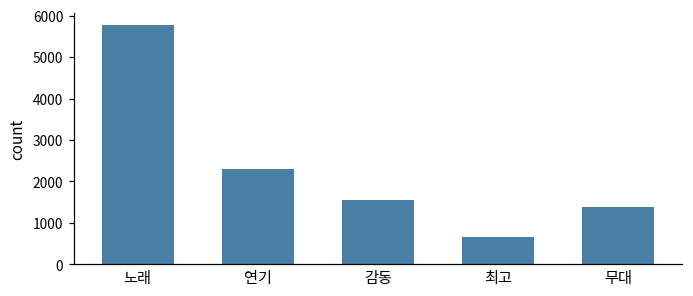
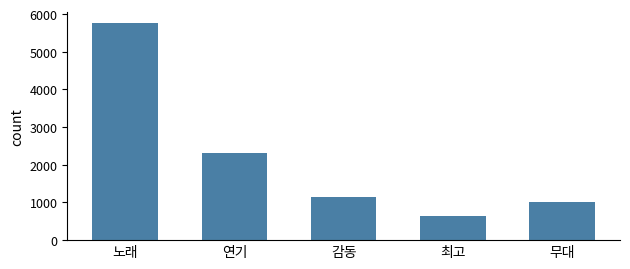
감동: 1600 -> 1200
무대: 1400 -> 1000
